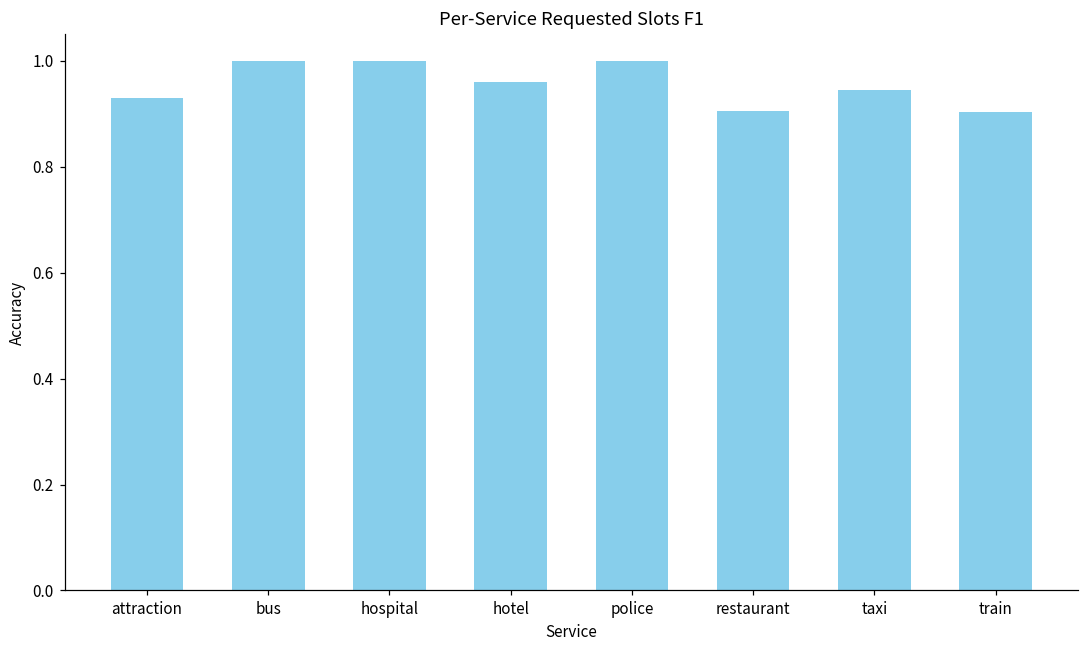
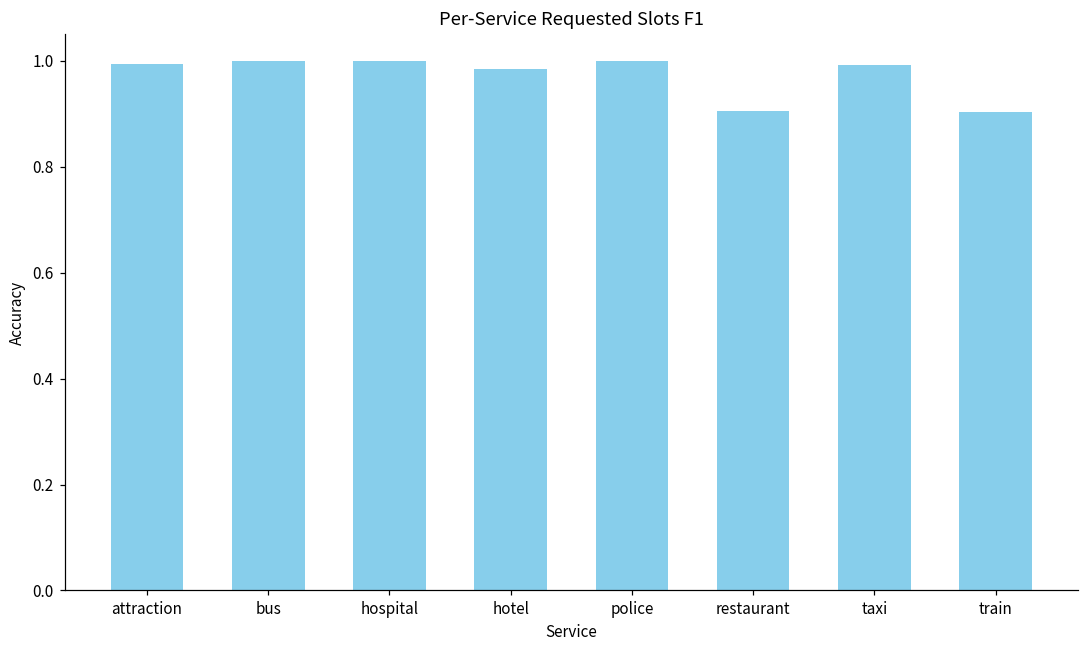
attraction: 0.93 -> 0.99
hotel: 0.96 -> 0.98
taxi: 0.94 -> 0.99
